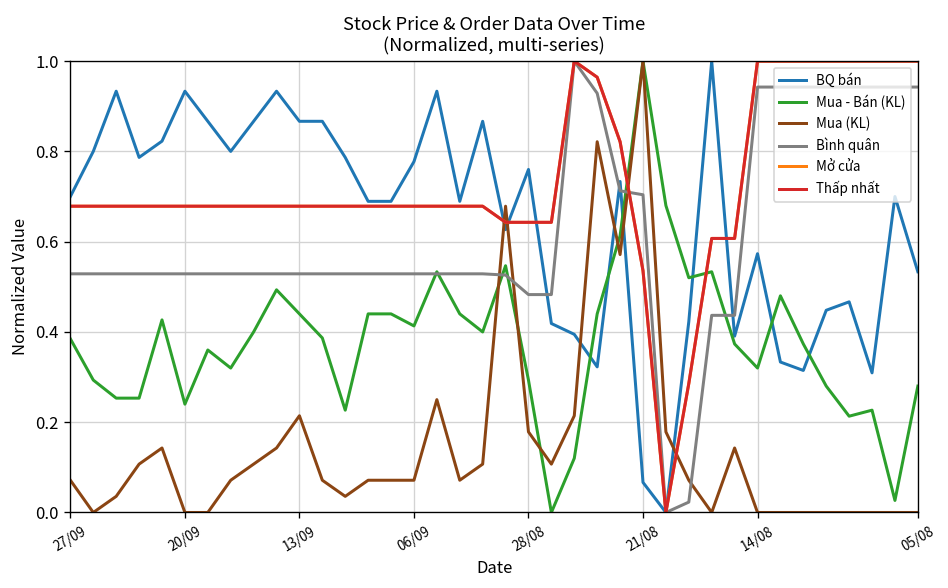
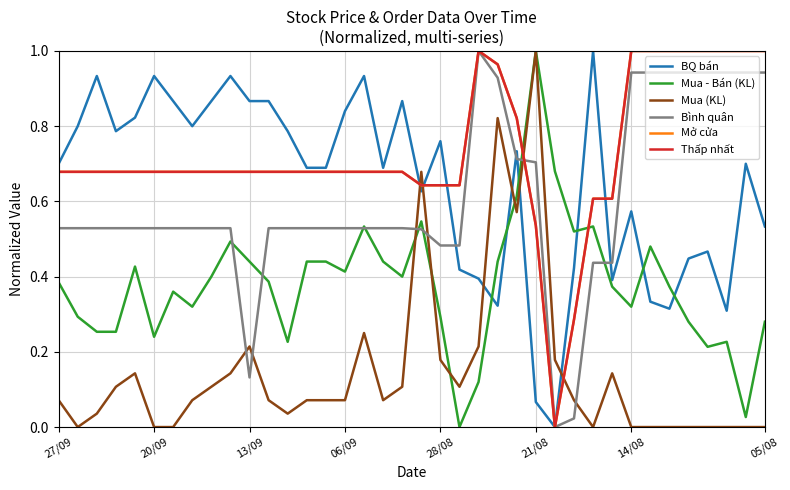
Bình quân, 13/09: 0.53 -> 0.13
BQ bán, 06/09: 0.78 -> 0.84
